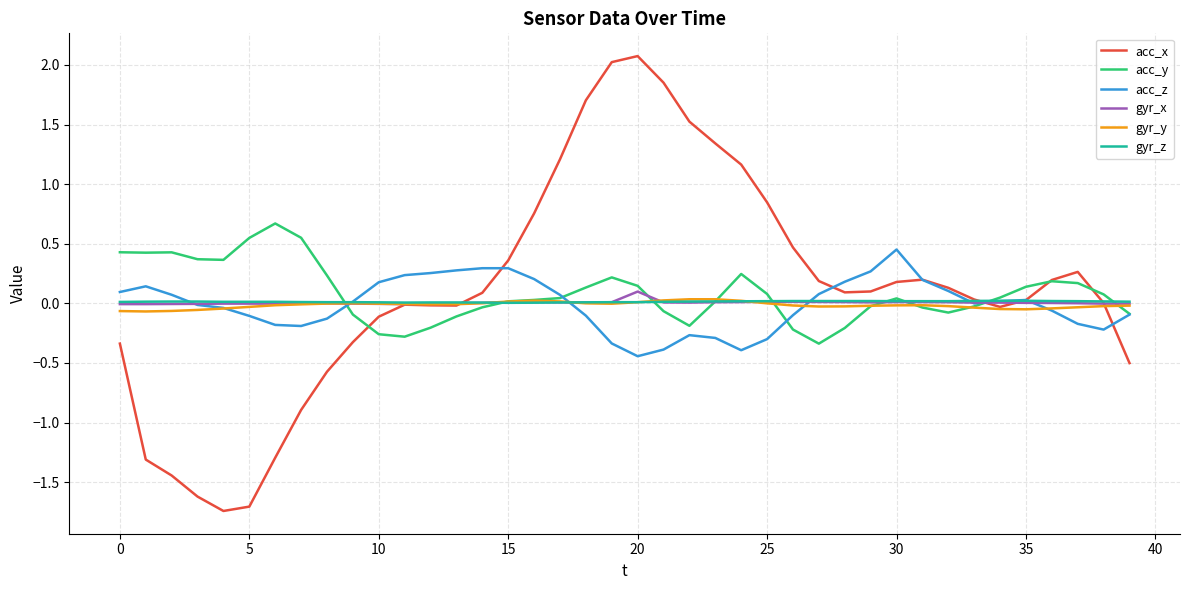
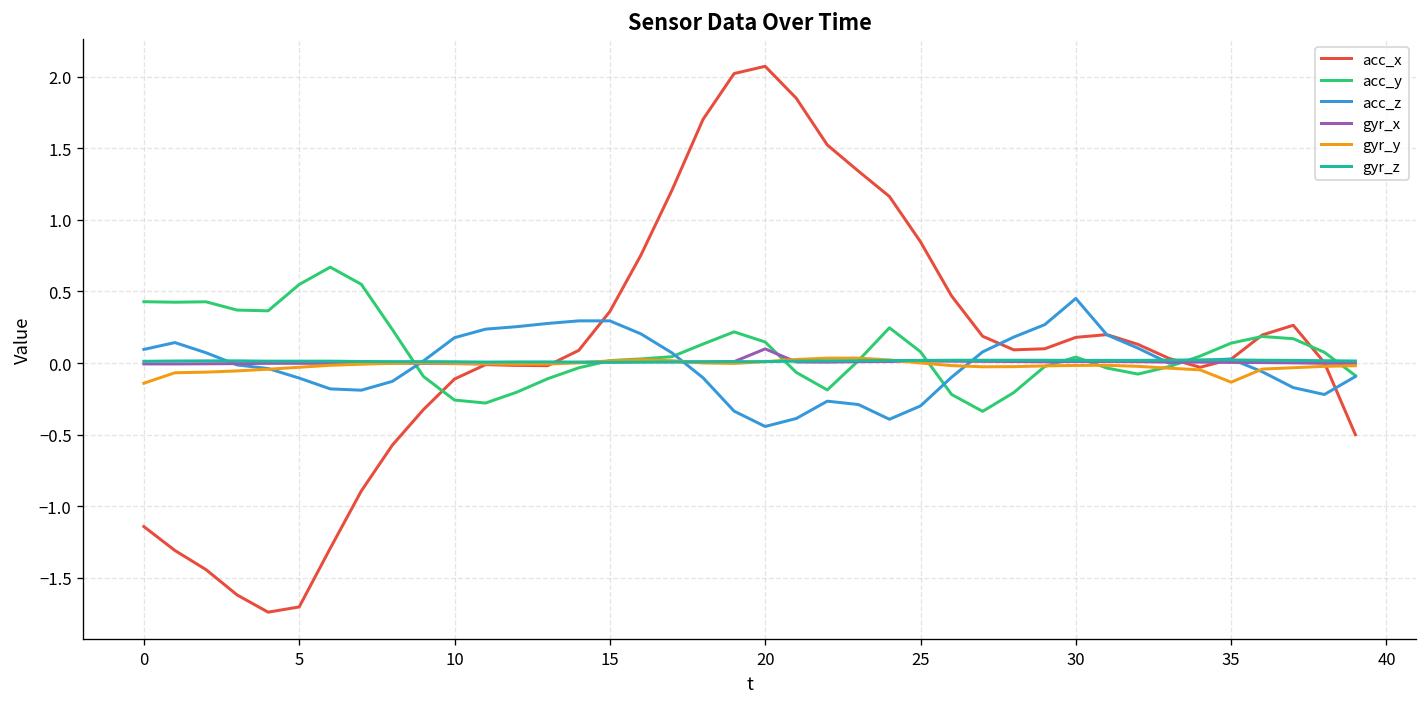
acc_x, 0: -0.34 -> -1.14
gyr_y, 0: -0.06 -> -0.14
gyr_y, 35: -0.05 -> -0.13
